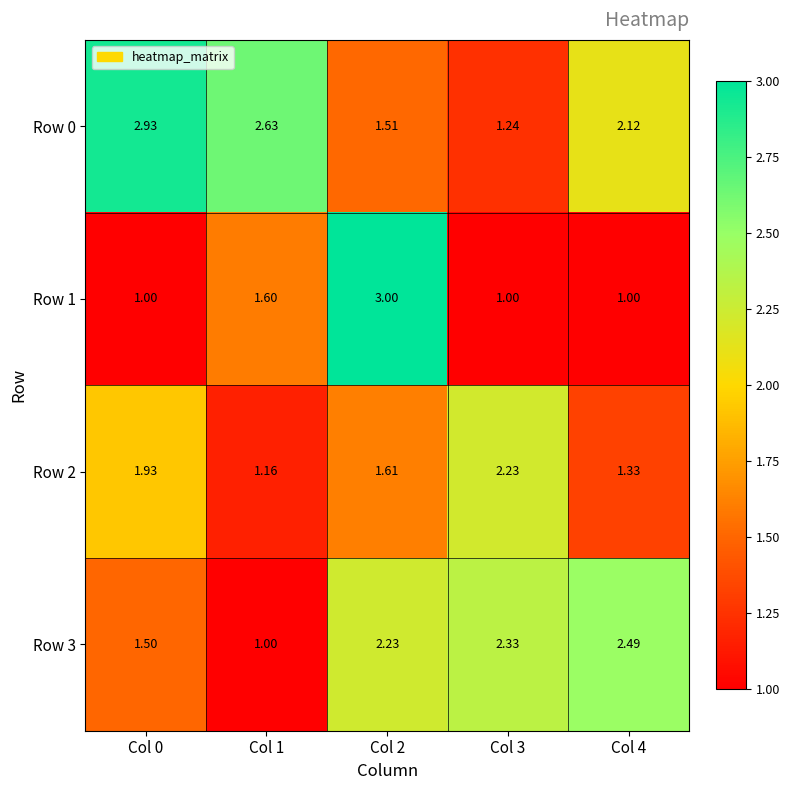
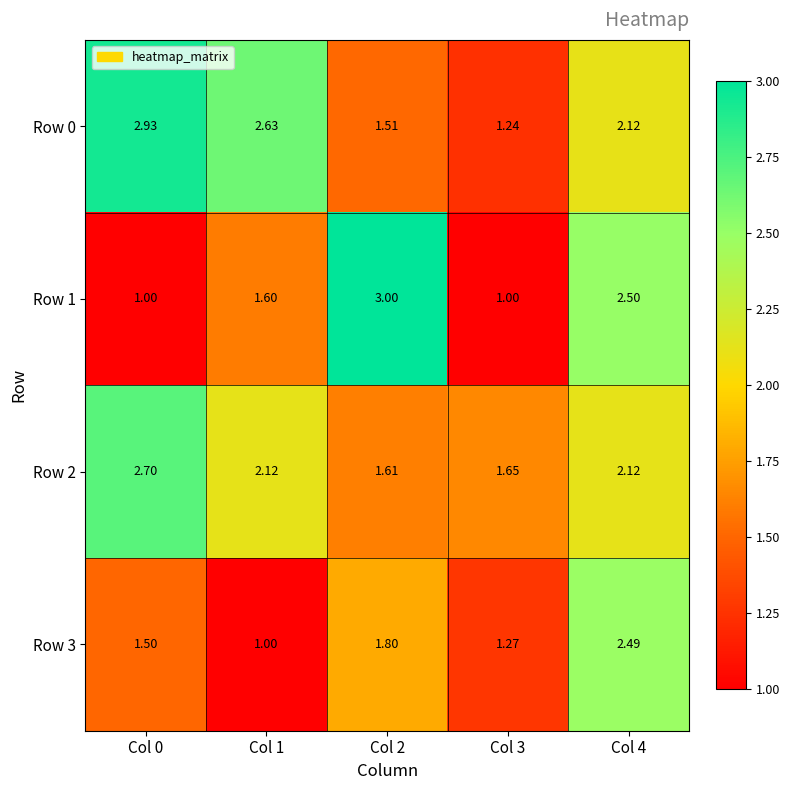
Row 1, Col 4: 1.00 -> 2.50
Row 2, Col 0: 1.93 -> 2.70
Row 2, Col 1: 1.16 -> 2.12
Row 2, Col 3: 2.23 -> 1.65
Row 2, Col 4: 1.33 -> 2.12
Row 3, Col 2: 2.23 -> 1.80
Row 3, Col 3: 2.33 -> 1.27
